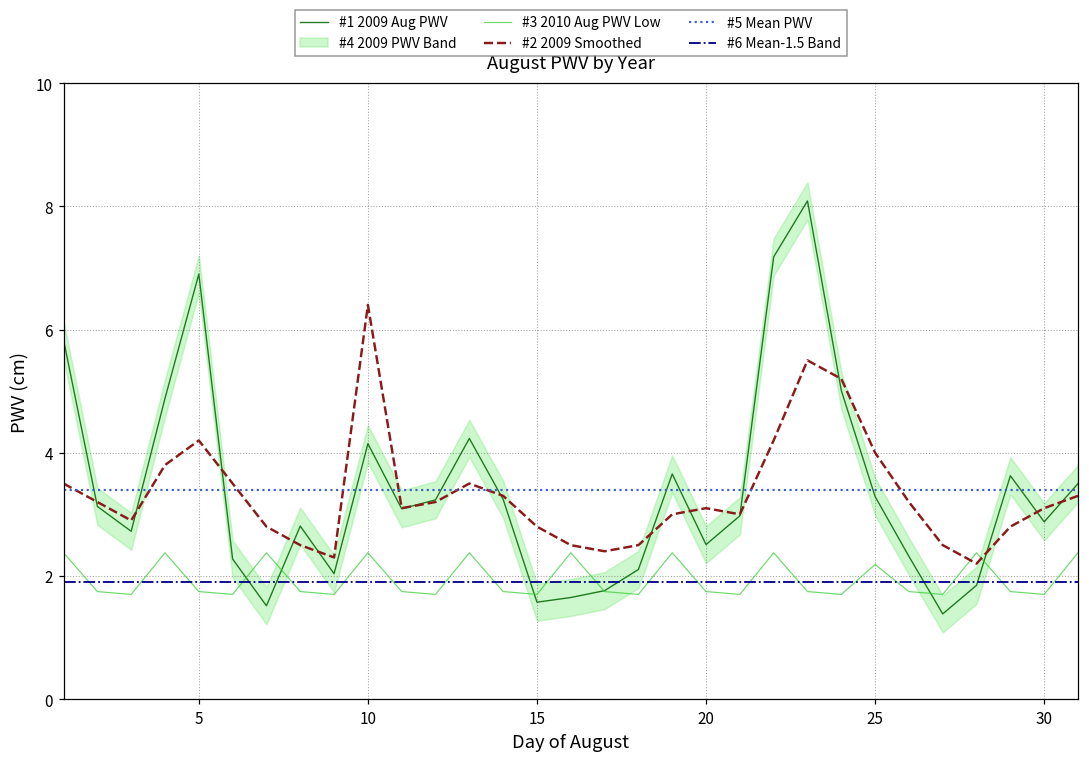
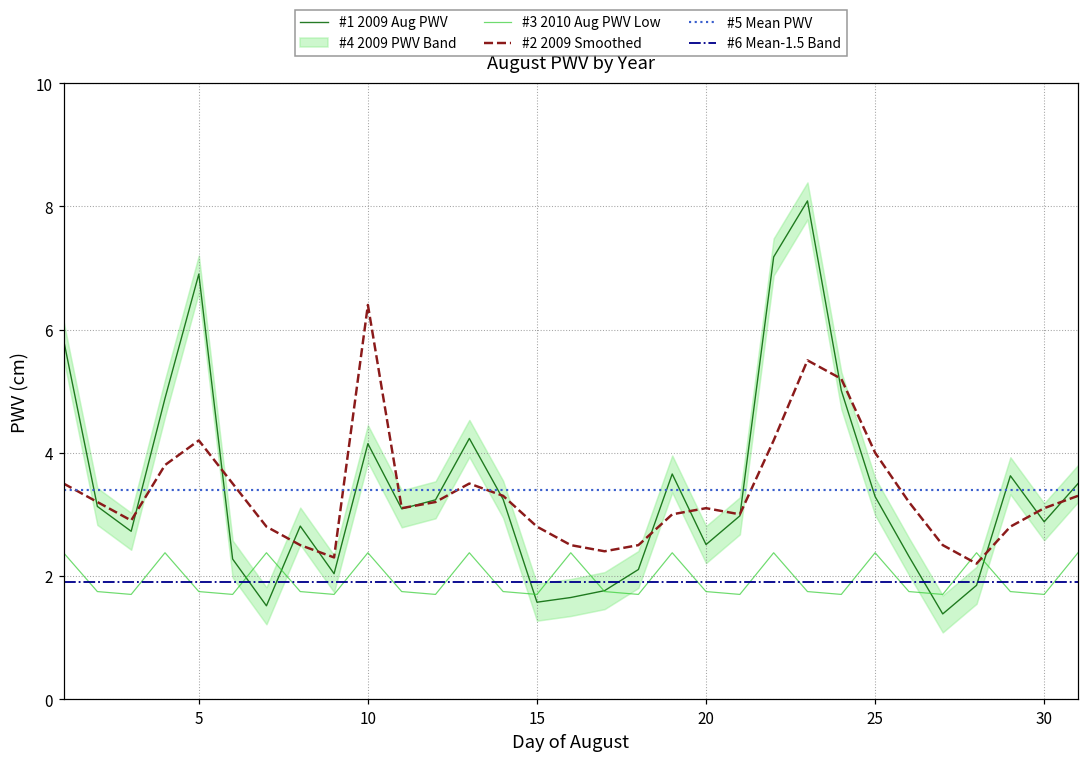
#3 2010 Aug PWV Low, 25: 2.2 -> 2.4
